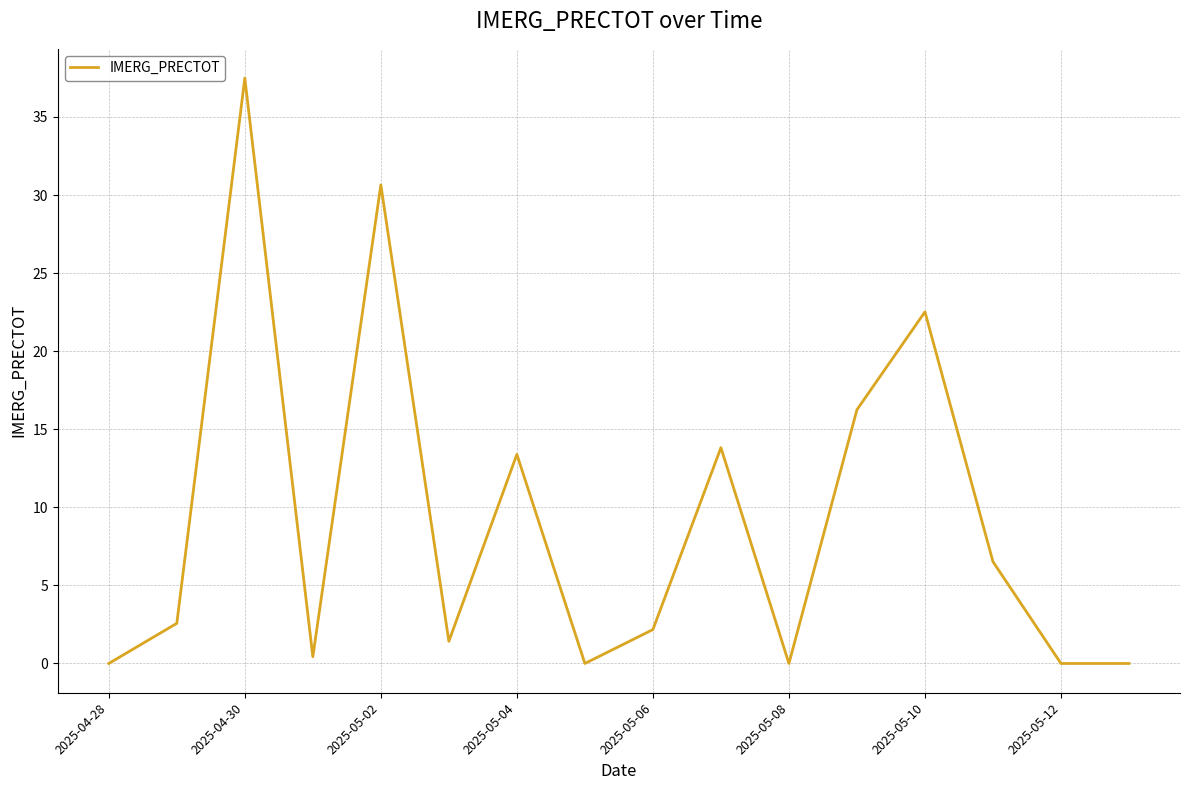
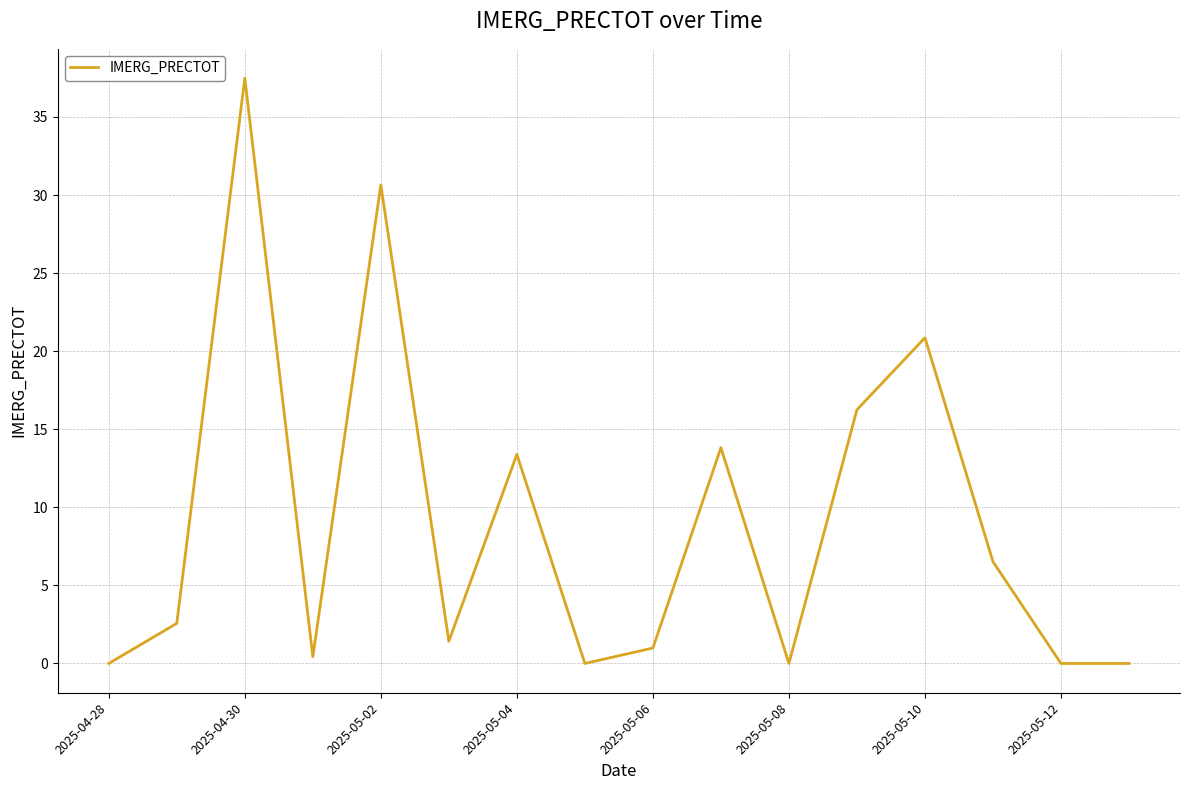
2025-05-06: 2.2 -> 1.0
2025-05-10: 22.5 -> 20.9
